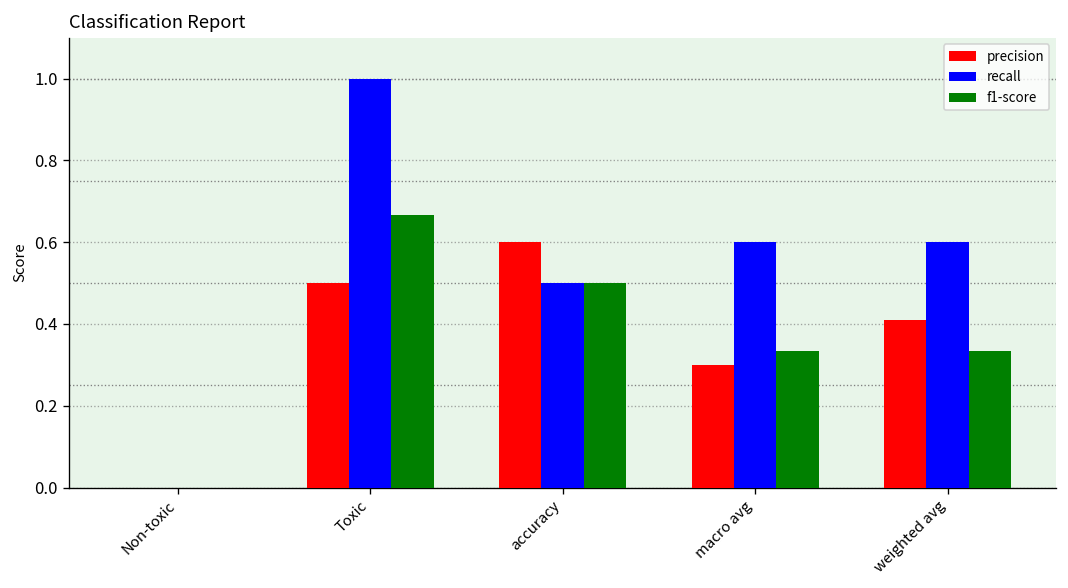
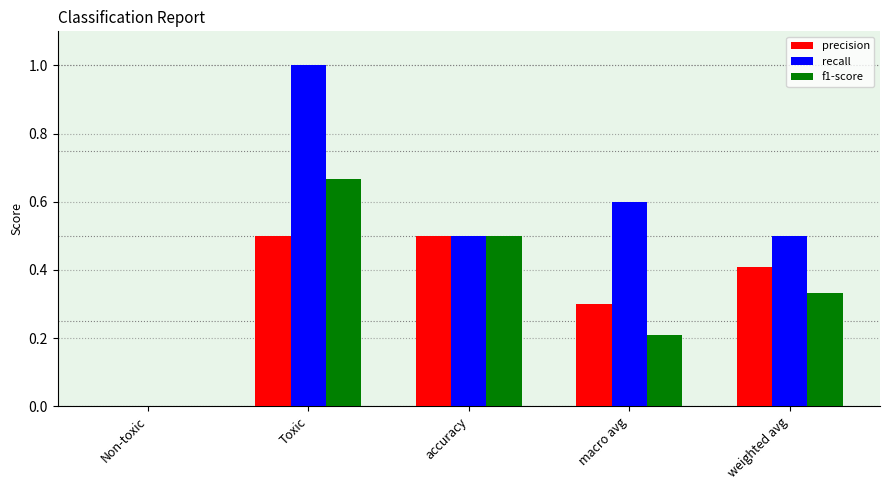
precision, accuracy: 0.6 -> 0.5
f1-score, macro avg: 0.33 -> 0.21
recall, weighted avg: 0.6 -> 0.5
